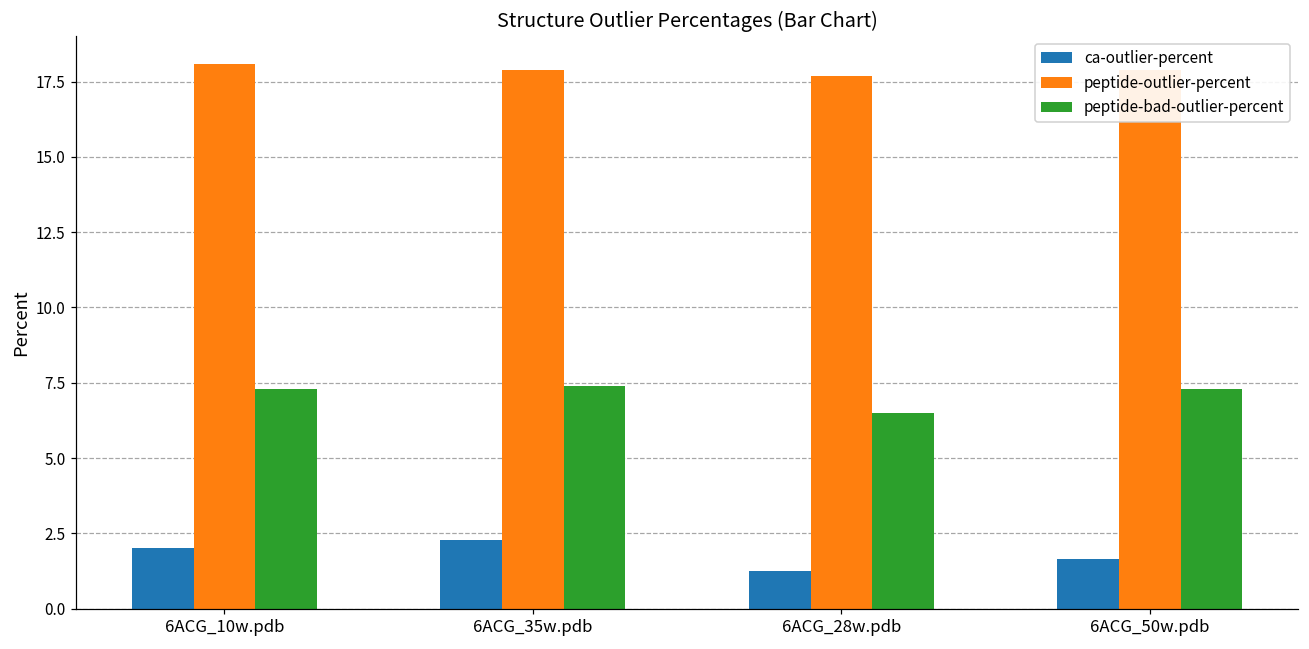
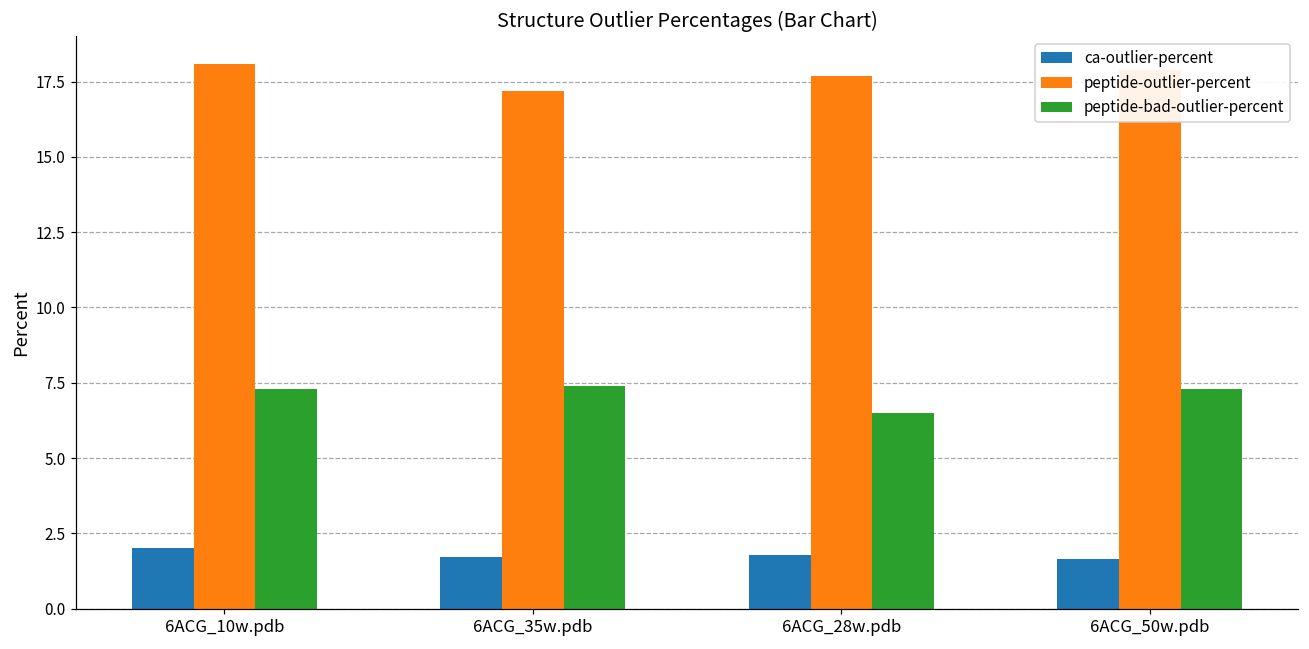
ca-outlier-percent, 6ACG_35w.pdb: 2.3 -> 1.7
peptide-outlier-percent, 6ACG_35w.pdb: 17.9 -> 17.2
ca-outlier-percent, 6ACG_28w.pdb: 1.2 -> 1.8
